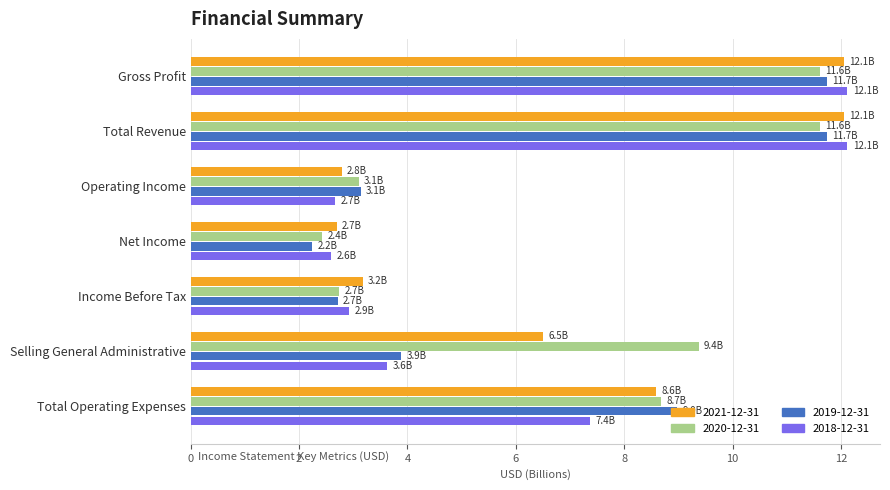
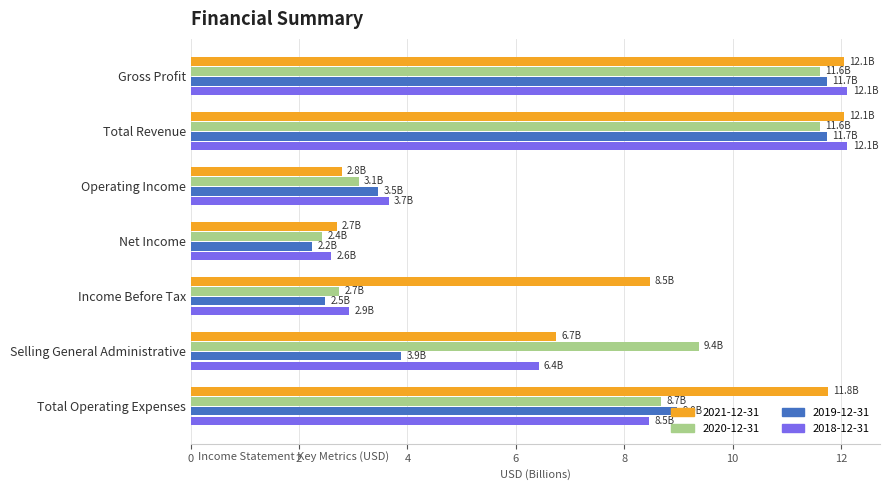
2019-12-31, Operating Income: 3.1B -> 3.5B
2018-12-31, Operating Income: 2.7B -> 3.7B
2021-12-31, Income Before Tax: 3.2B -> 8.5B
2019-12-31, Income Before Tax: 2.7B -> 2.5B
2021-12-31, Selling General Administrative: 6.5B -> 6.7B
2018-12-31, Selling General Administrative: 3.6B -> 6.4B
2021-12-31, Total Operating Expenses: 8.6B -> 11.8B
2018-12-31, Total Operating Expenses: 7.4B -> 8.5B
